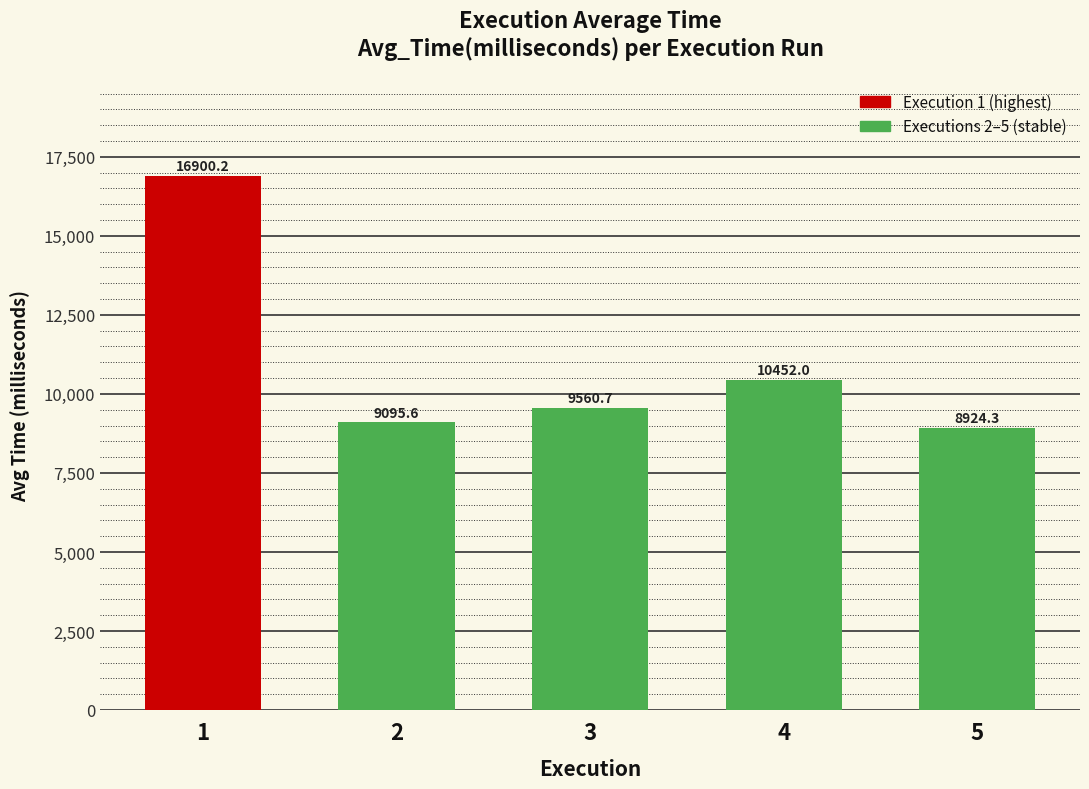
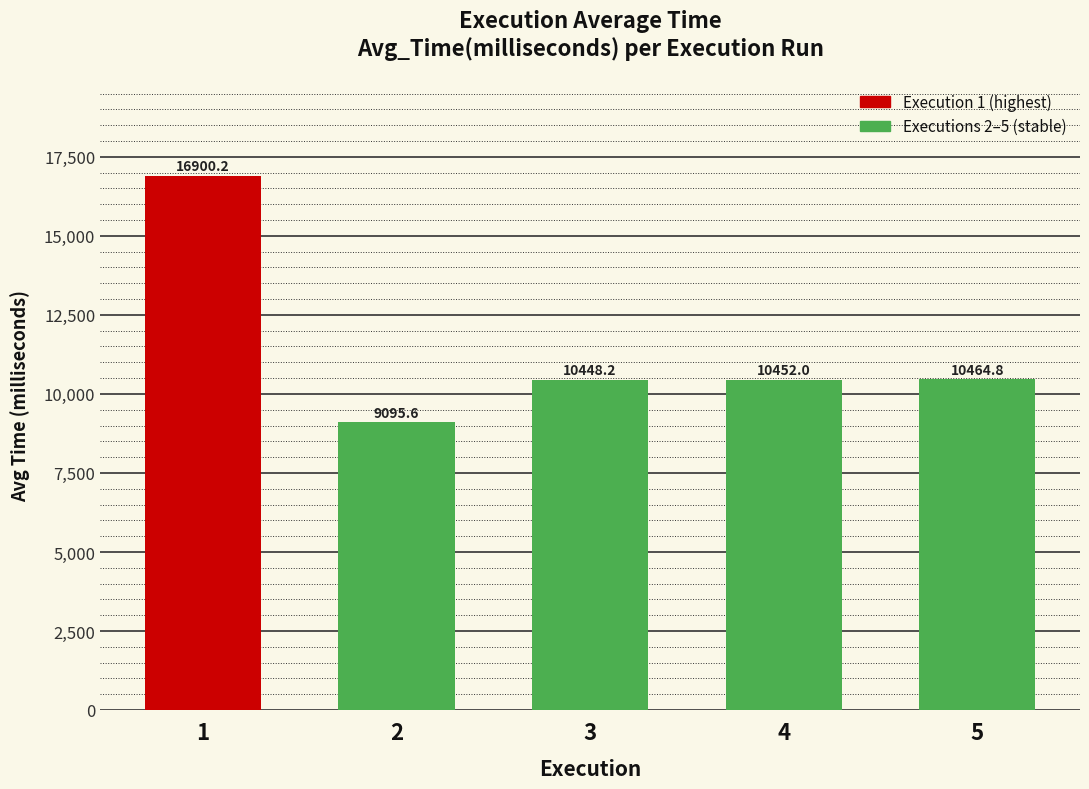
3: 9560.7 -> 10448.2
5: 8924.3 -> 10464.8
